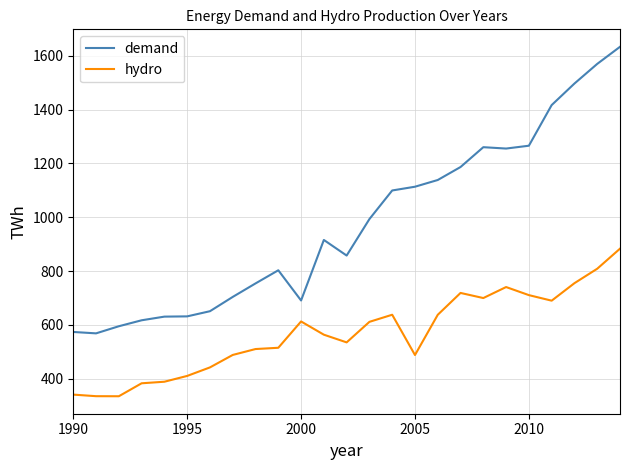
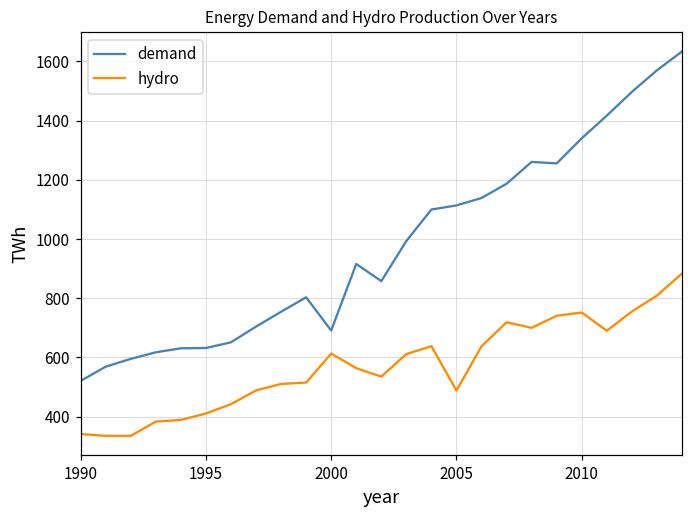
demand, 1990: 570 -> 520
demand, 2010: 1270 -> 1340
hydro, 2010: 710 -> 750
